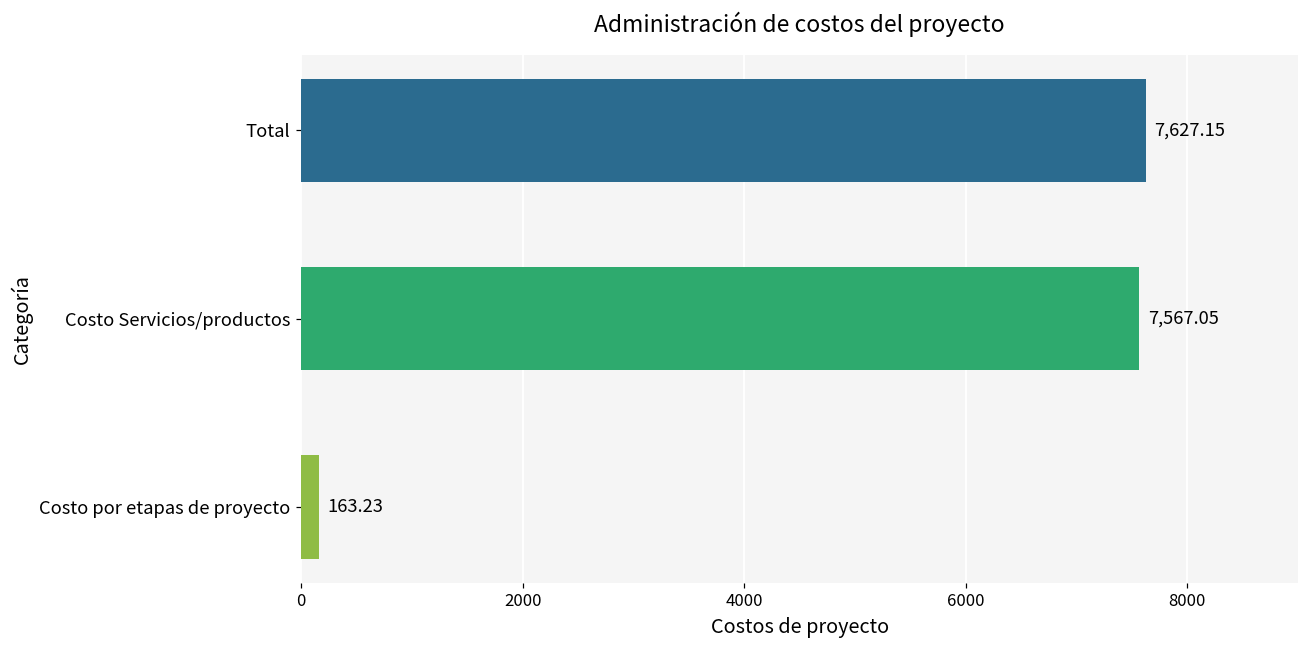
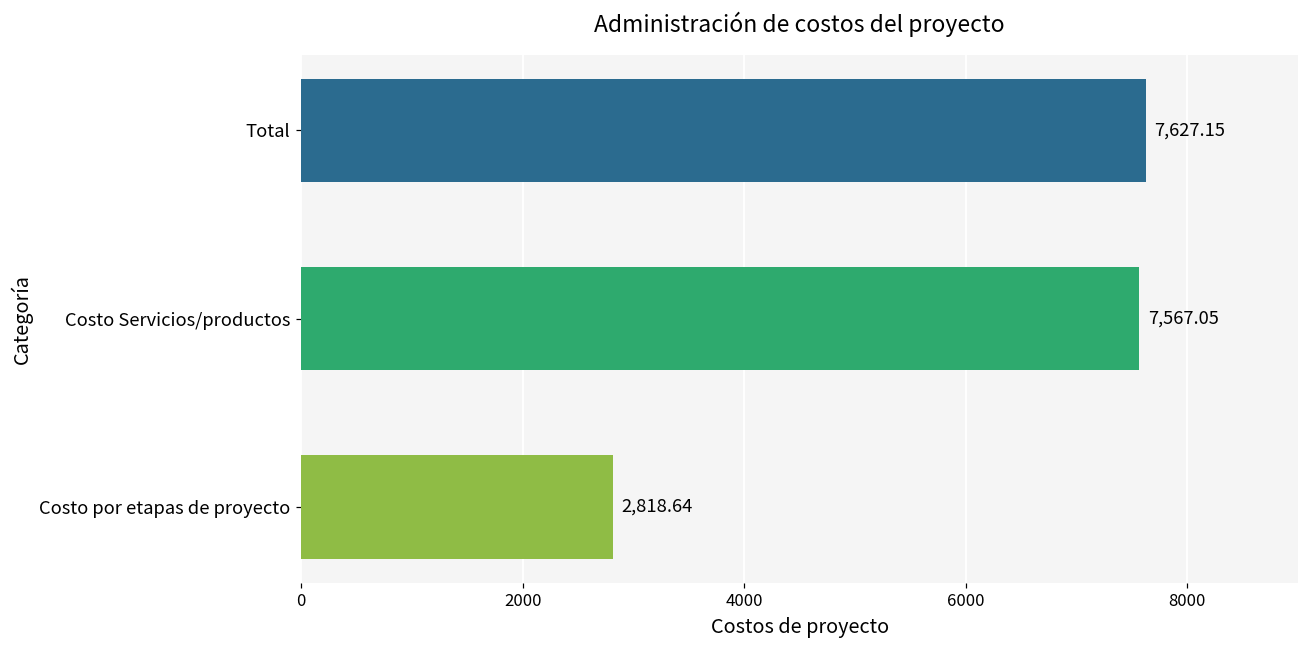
Costo por etapas de proyecto: 163.23 -> 2,818.64
